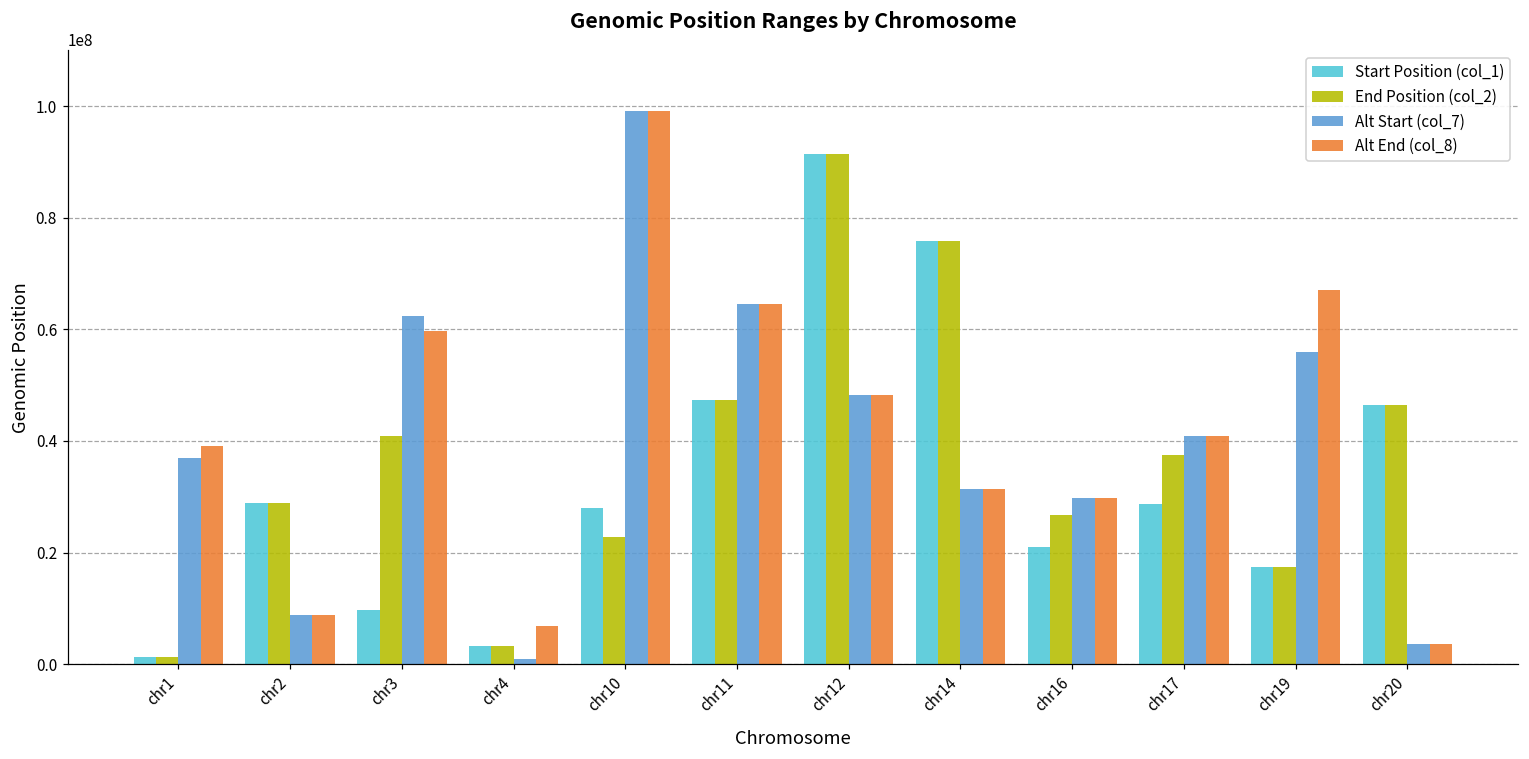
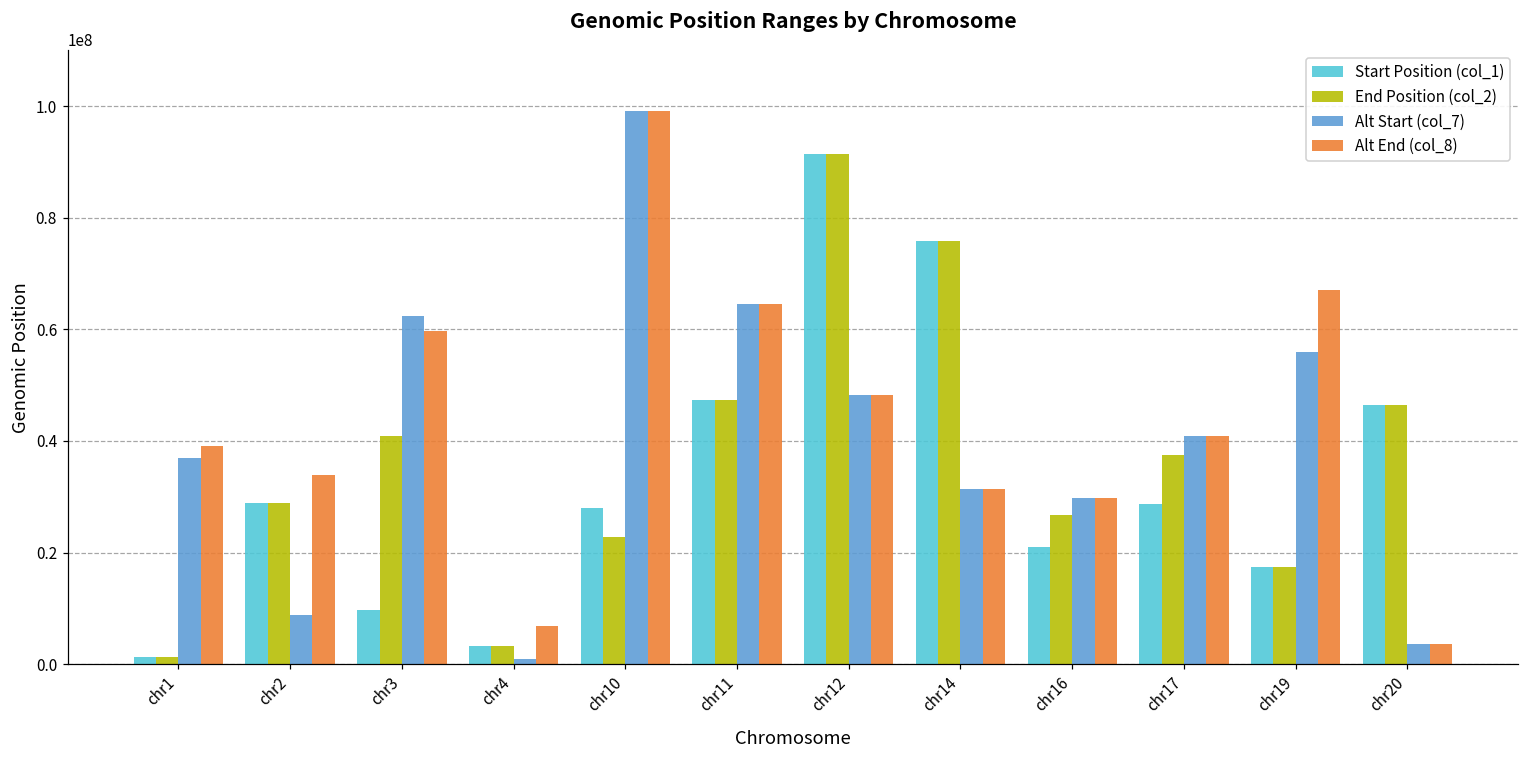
Alt End (col_8), chr2: 9000000 -> 34000000
